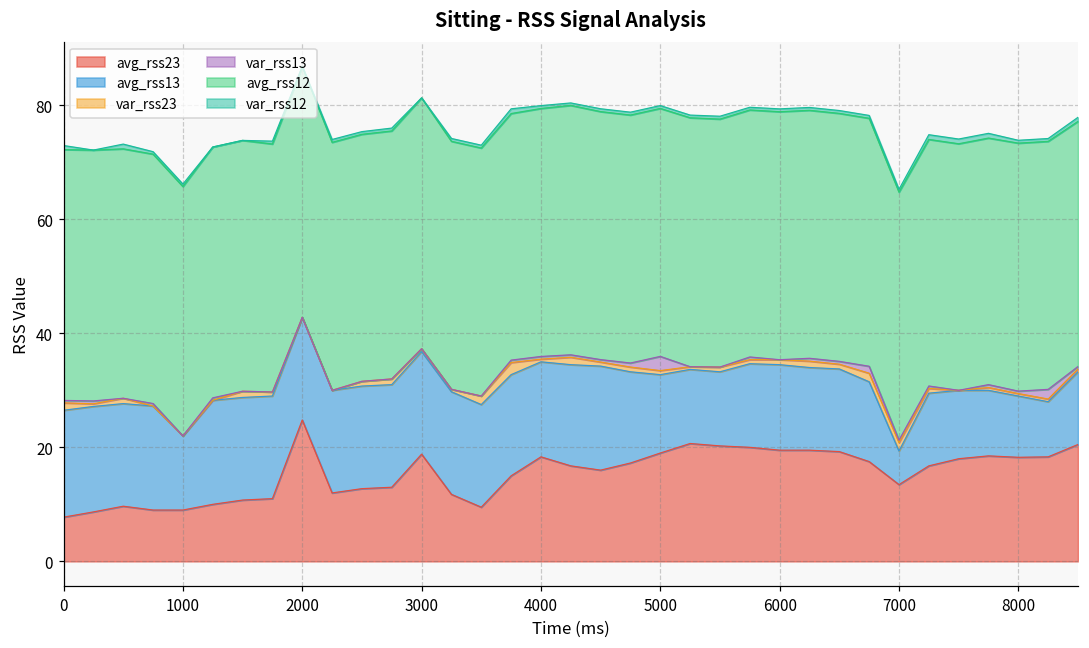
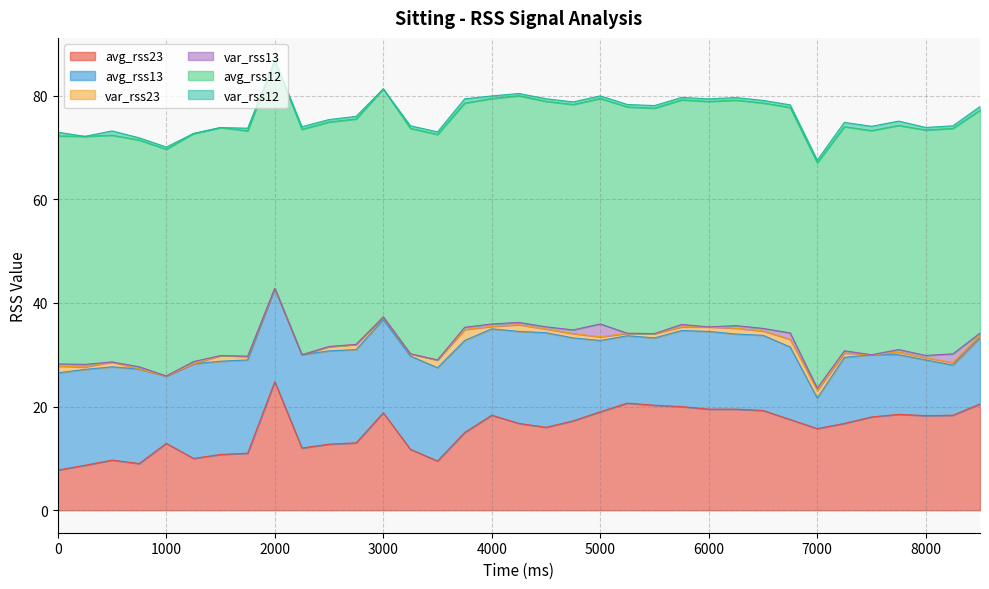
avg_rss23, 1000: 9 -> 13
avg_rss23, 7000: 13 -> 16
